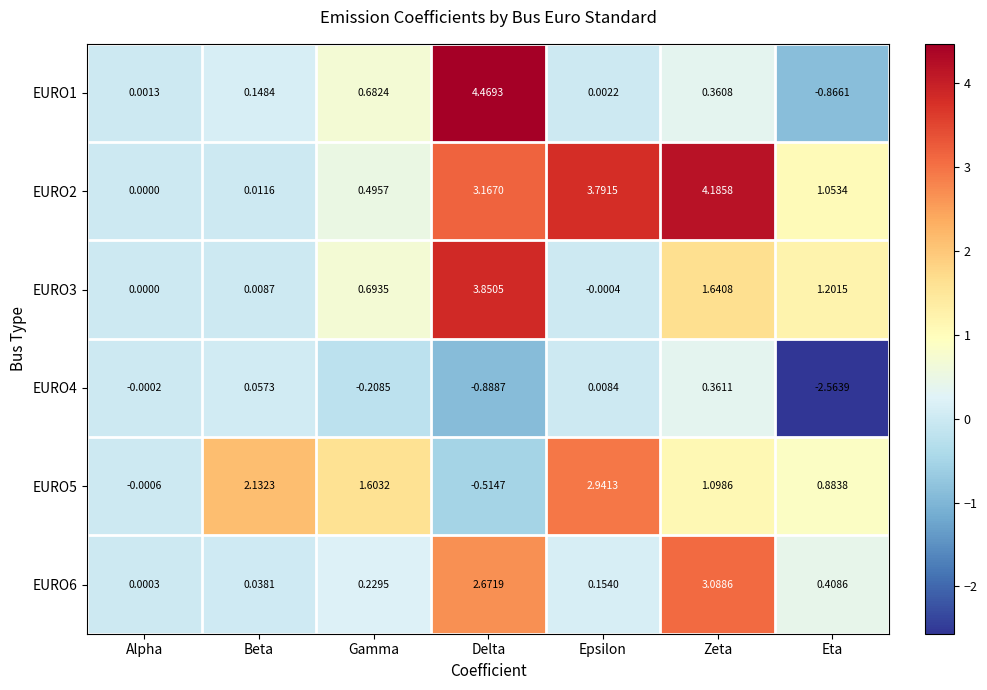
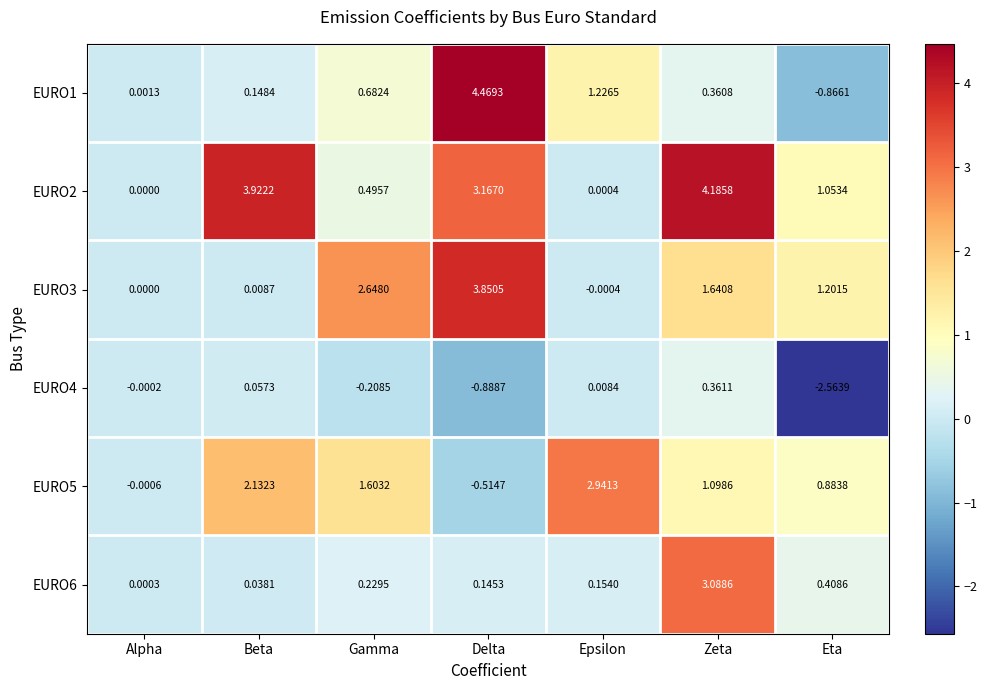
EURO1, Epsilon: 0.0022 -> 1.2265
EURO2, Beta: 0.0116 -> 3.9222
EURO2, Epsilon: 3.7915 -> 0.0004
EURO3, Gamma: 0.6935 -> 2.6480
EURO6, Delta: 2.6719 -> 0.1453
